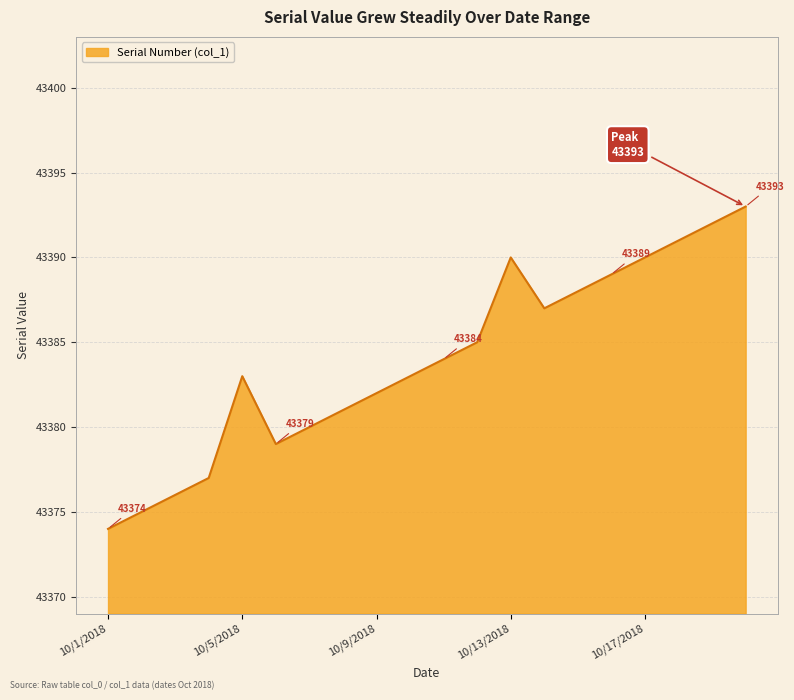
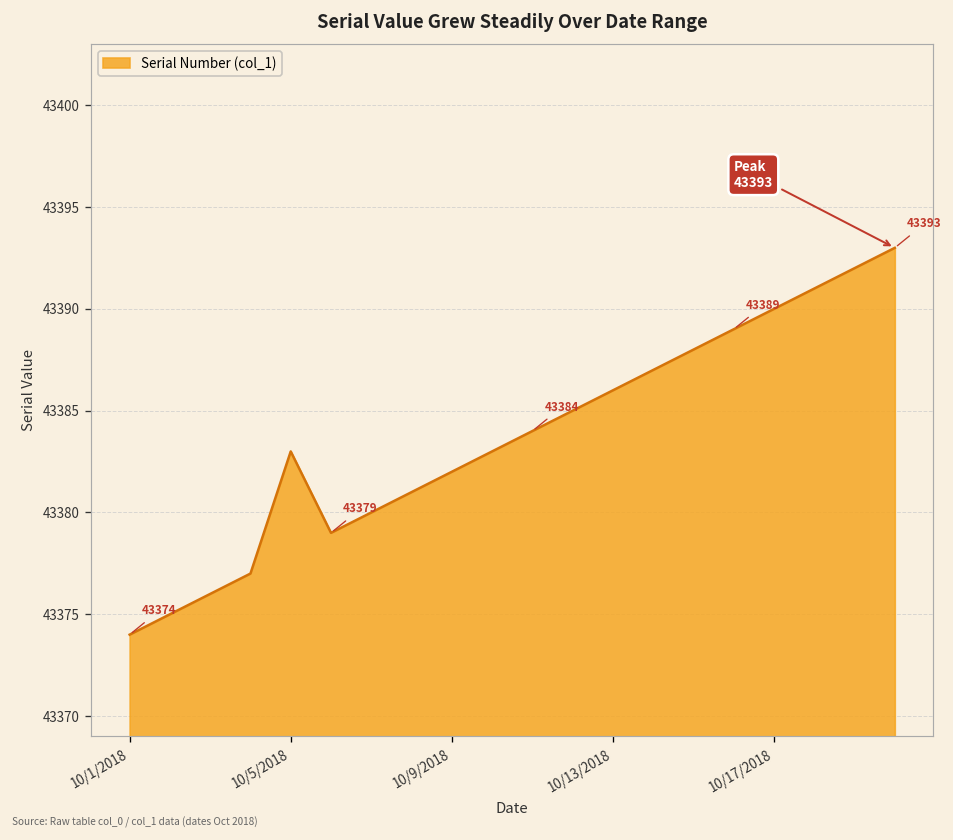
10/13/2018: 43390 -> 43386
